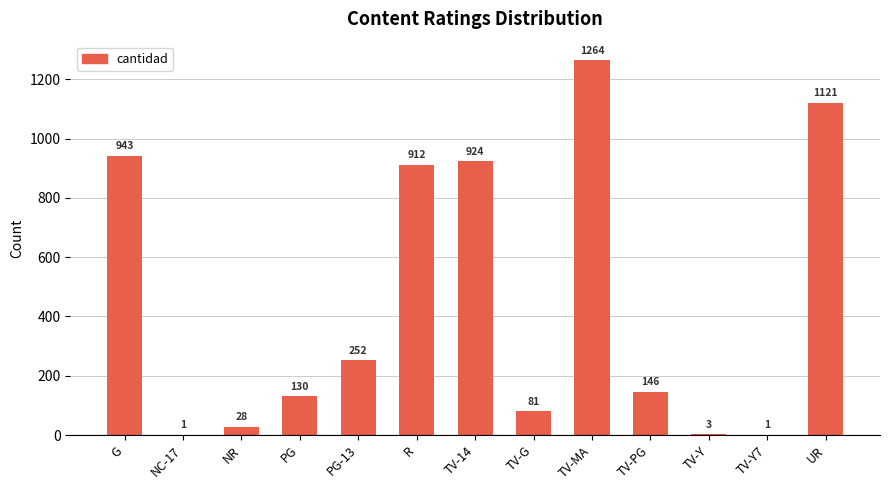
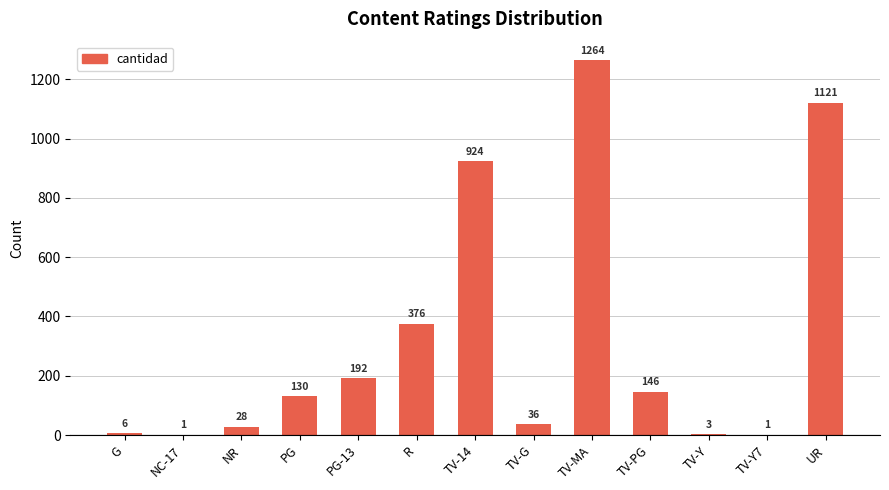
G: 943 -> 6
PG-13: 252 -> 192
R: 912 -> 376
TV-G: 81 -> 36
